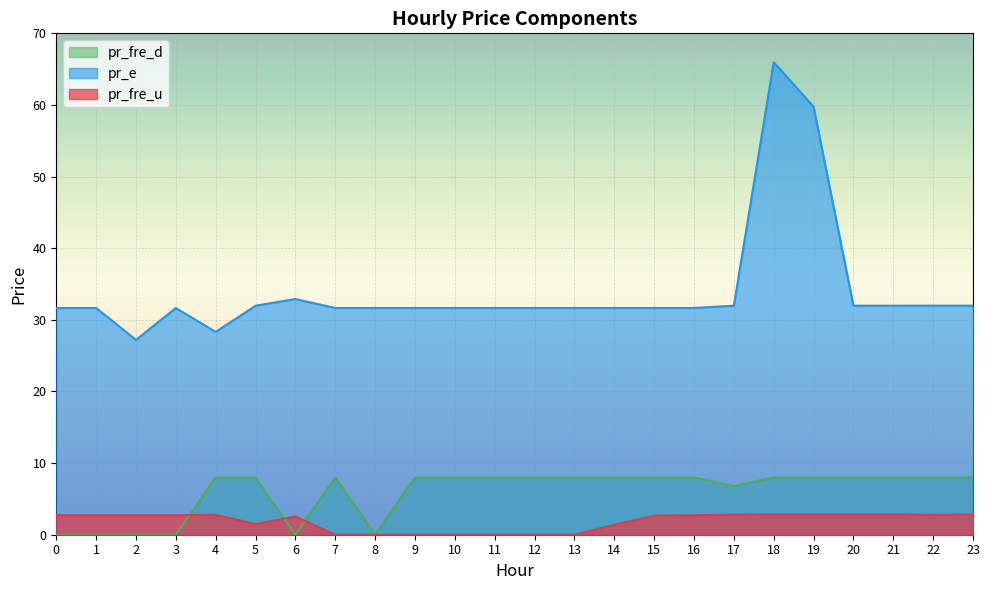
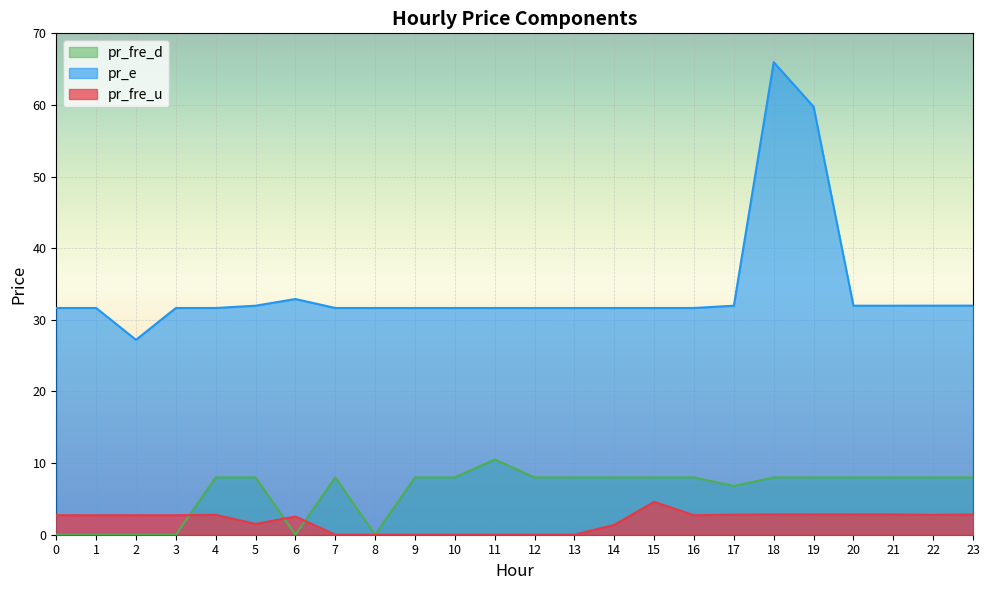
pr_e, 4: 28 -> 32
pr_fre_d, 11: 8 -> 11
pr_fre_u, 15: 3 -> 5
